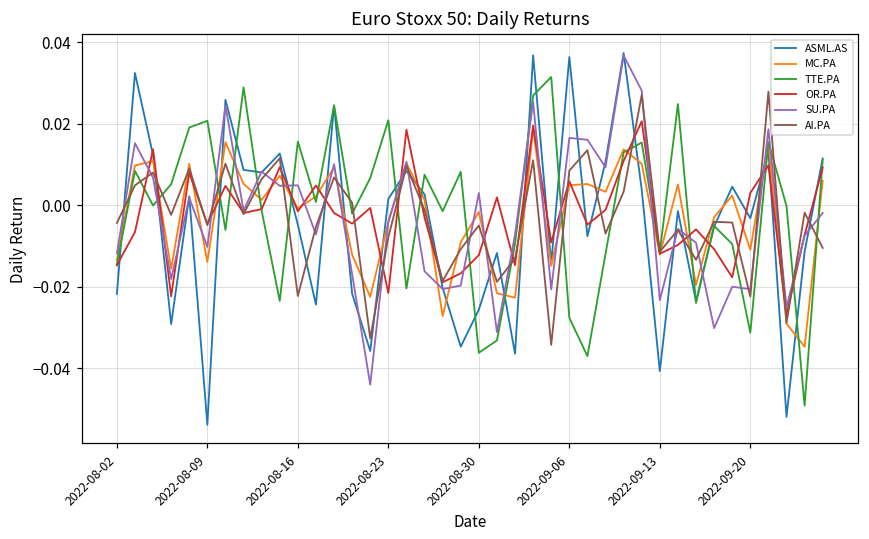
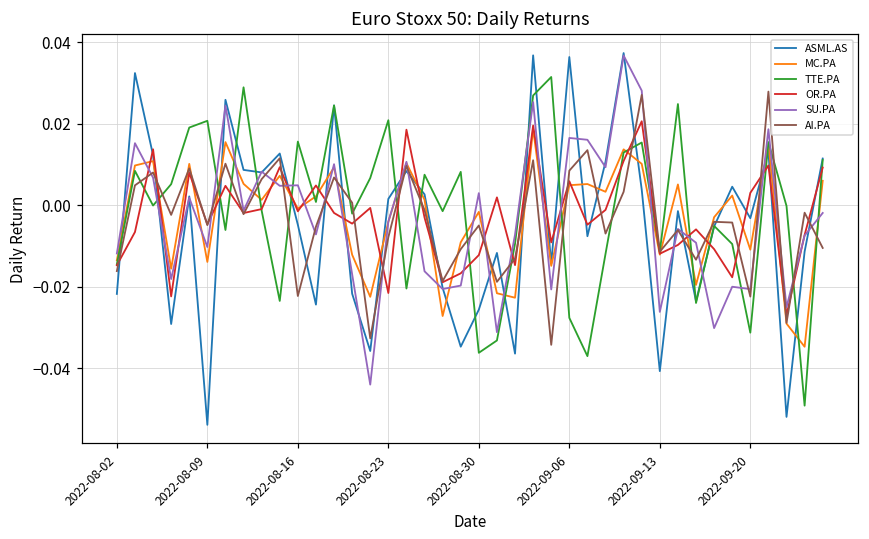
AI.PA, 2022-08-02: -0.004 -> -0.016
SU.PA, 2022-09-13: -0.023 -> -0.026
